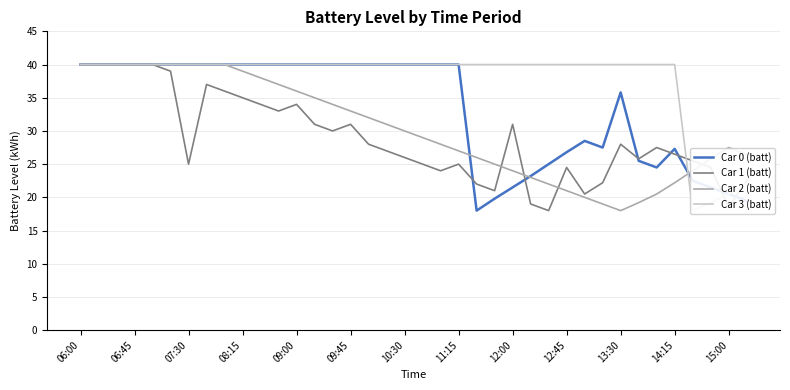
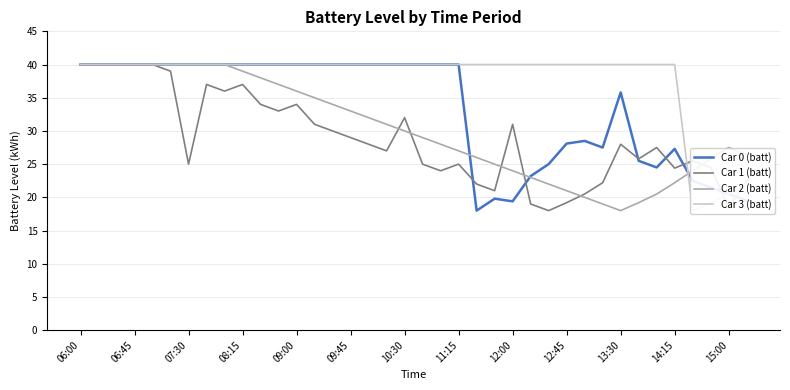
Car 1 (batt), 08:15: 35 -> 37
Car 1 (batt), 09:45: 31 -> 29
Car 1 (batt), 10:30: 26 -> 32
Car 0 (batt), 12:00: 22 -> 19
Car 0 (batt), 12:45: 27 -> 28
Car 1 (batt), 12:45: 25 -> 19
Car 1 (batt), 14:15: 27 -> 24
